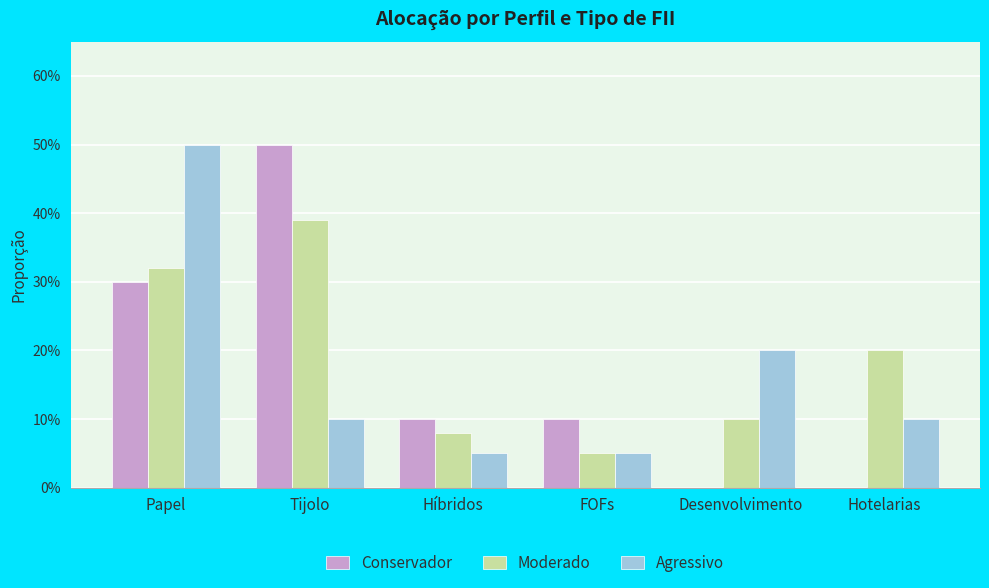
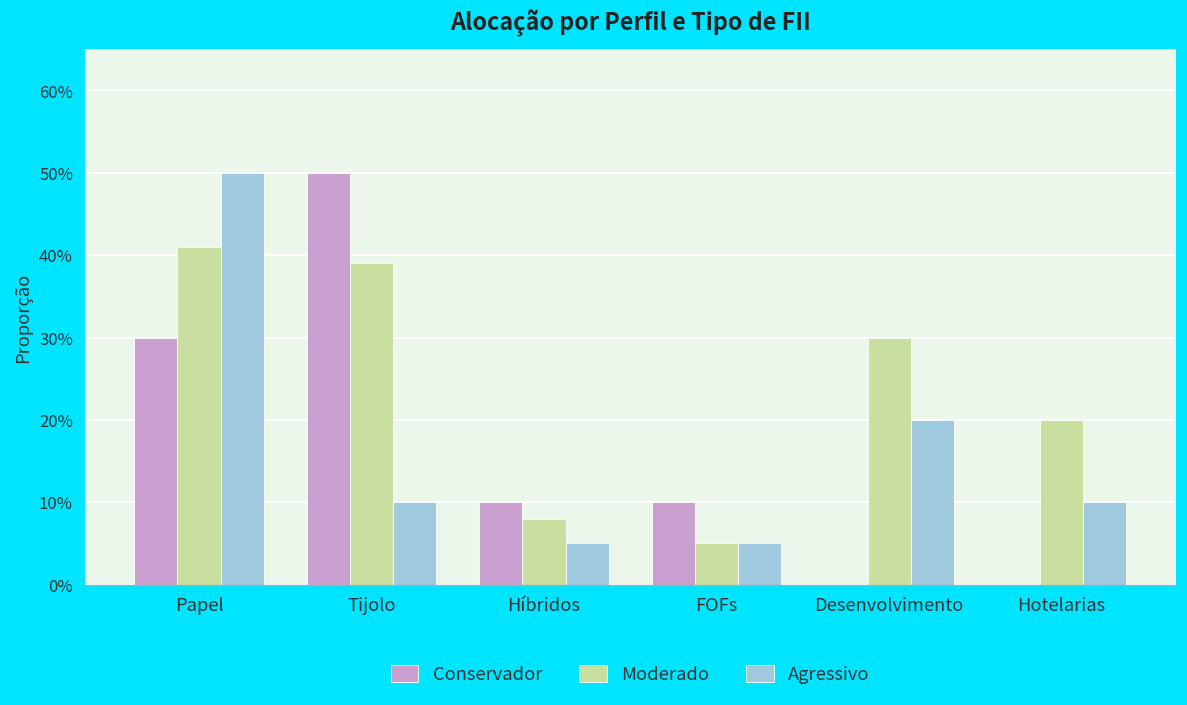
Moderado, Papel: 32% -> 41%
Moderado, Desenvolvimento: 10% -> 30%
